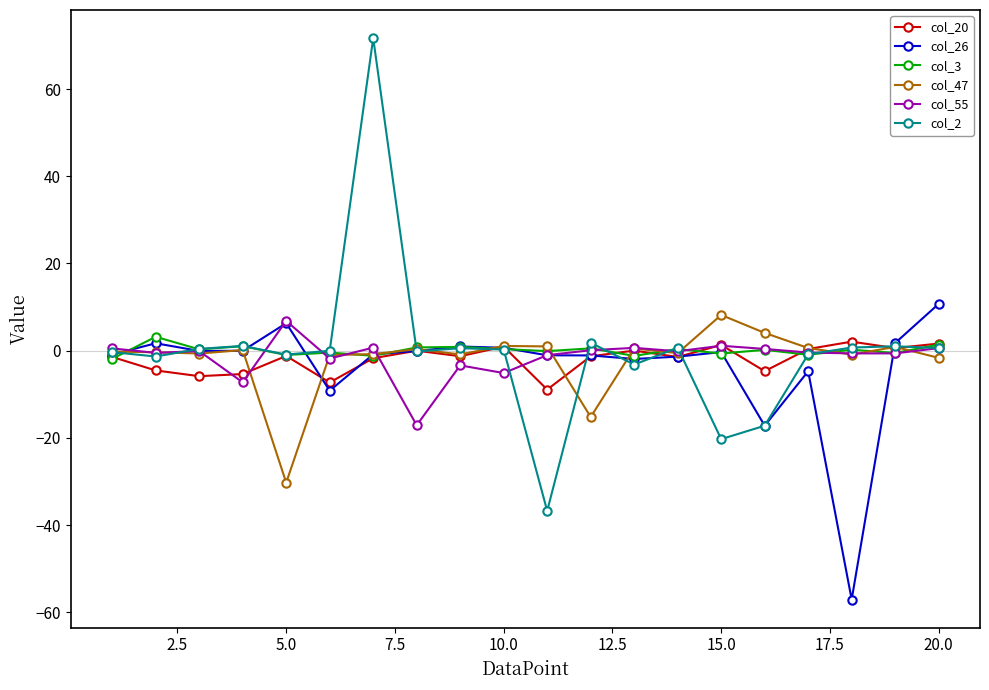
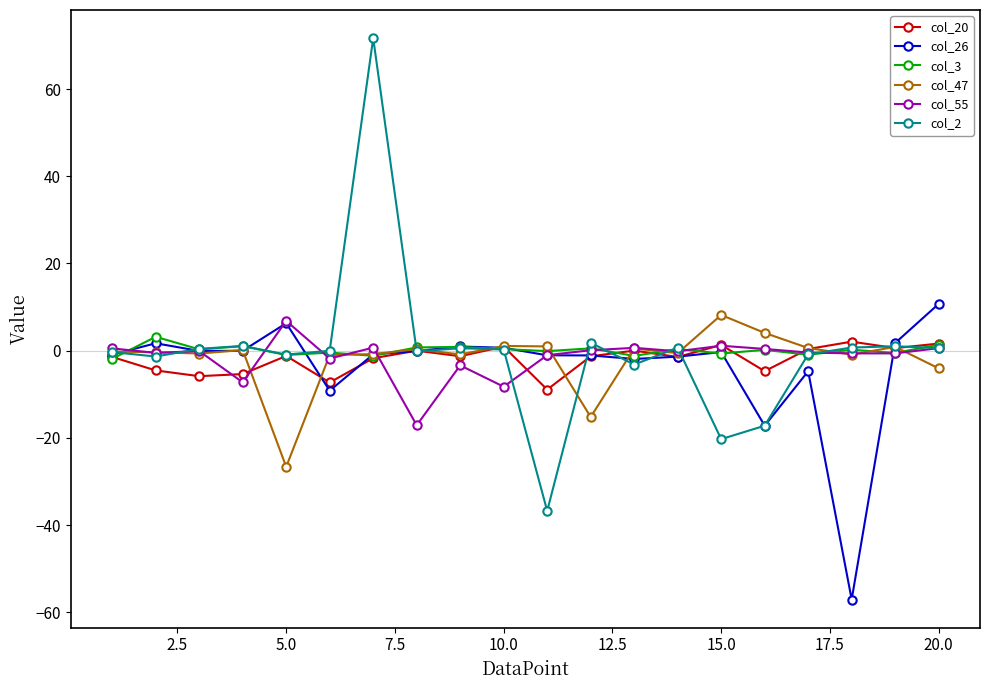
col_47, 5.0: -30 -> -27
col_55, 10.0: -5 -> -8
col_47, 20.0: -2 -> -4
